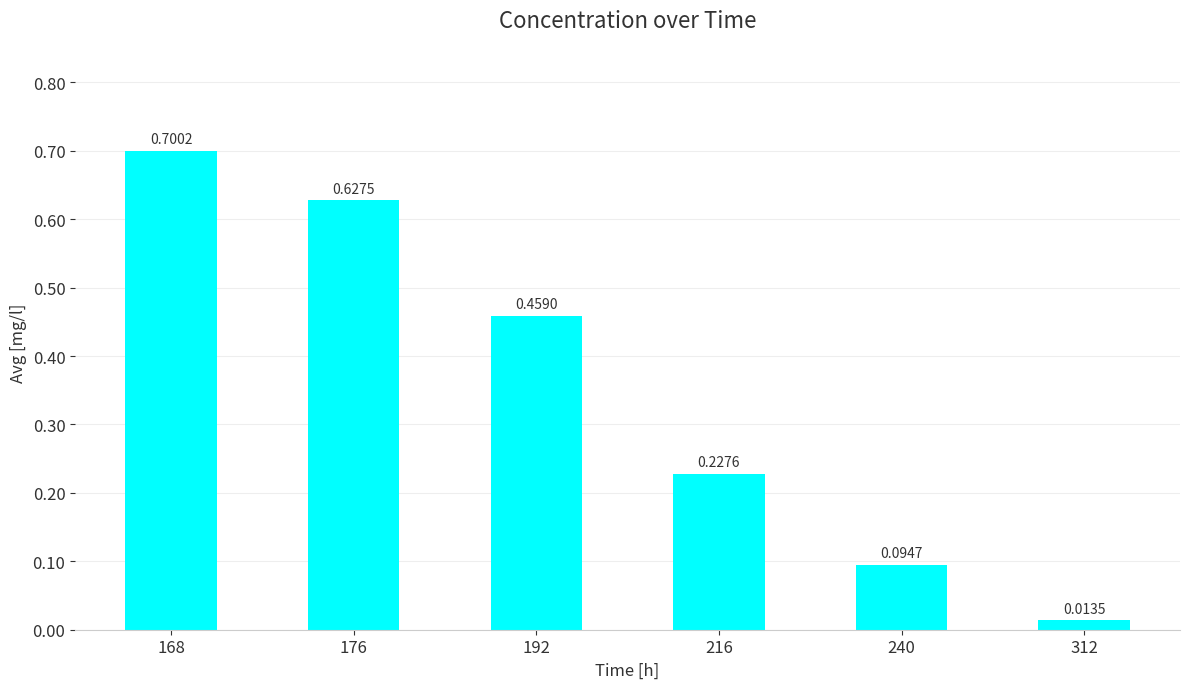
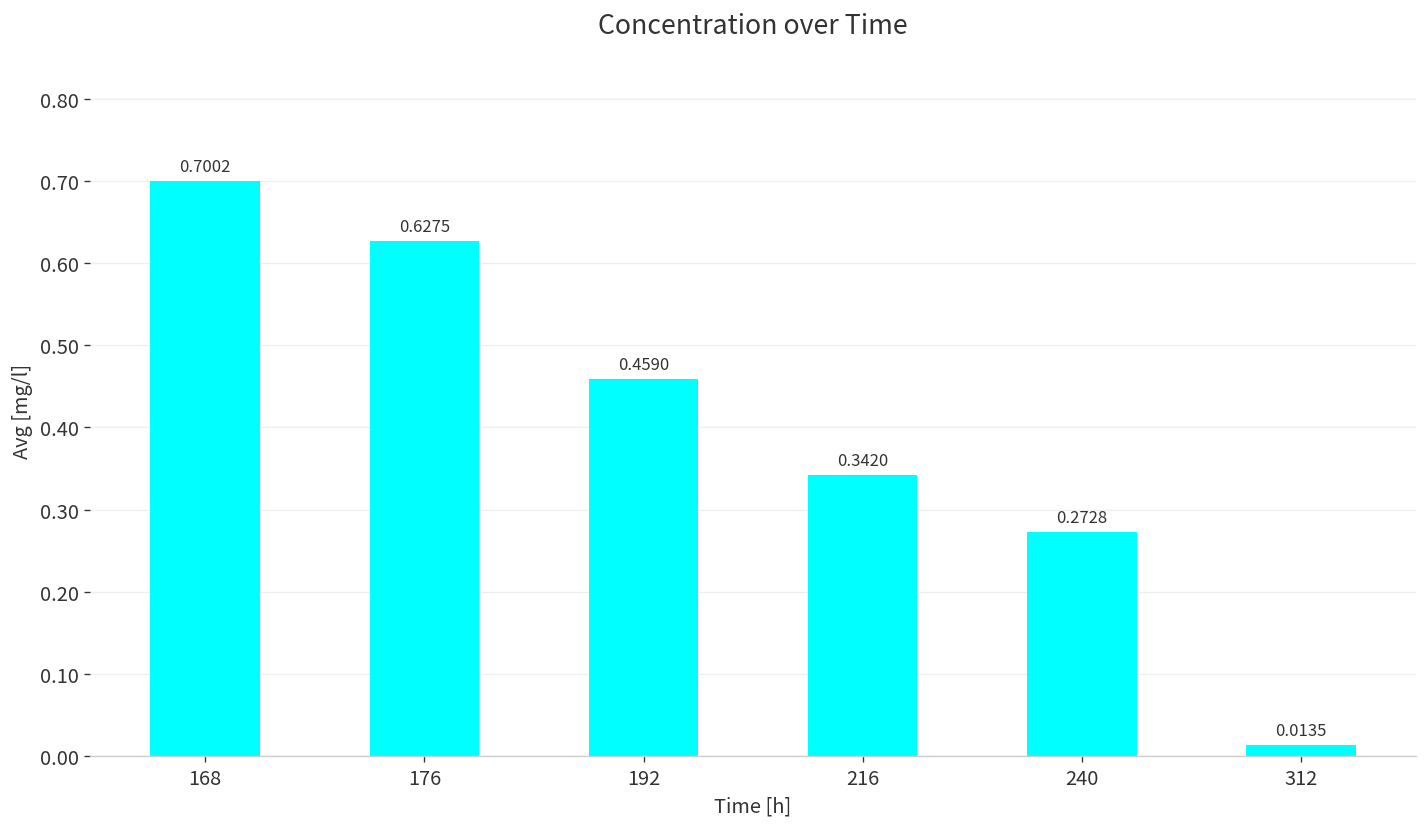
216: 0.2276 -> 0.3420
240: 0.0947 -> 0.2728
